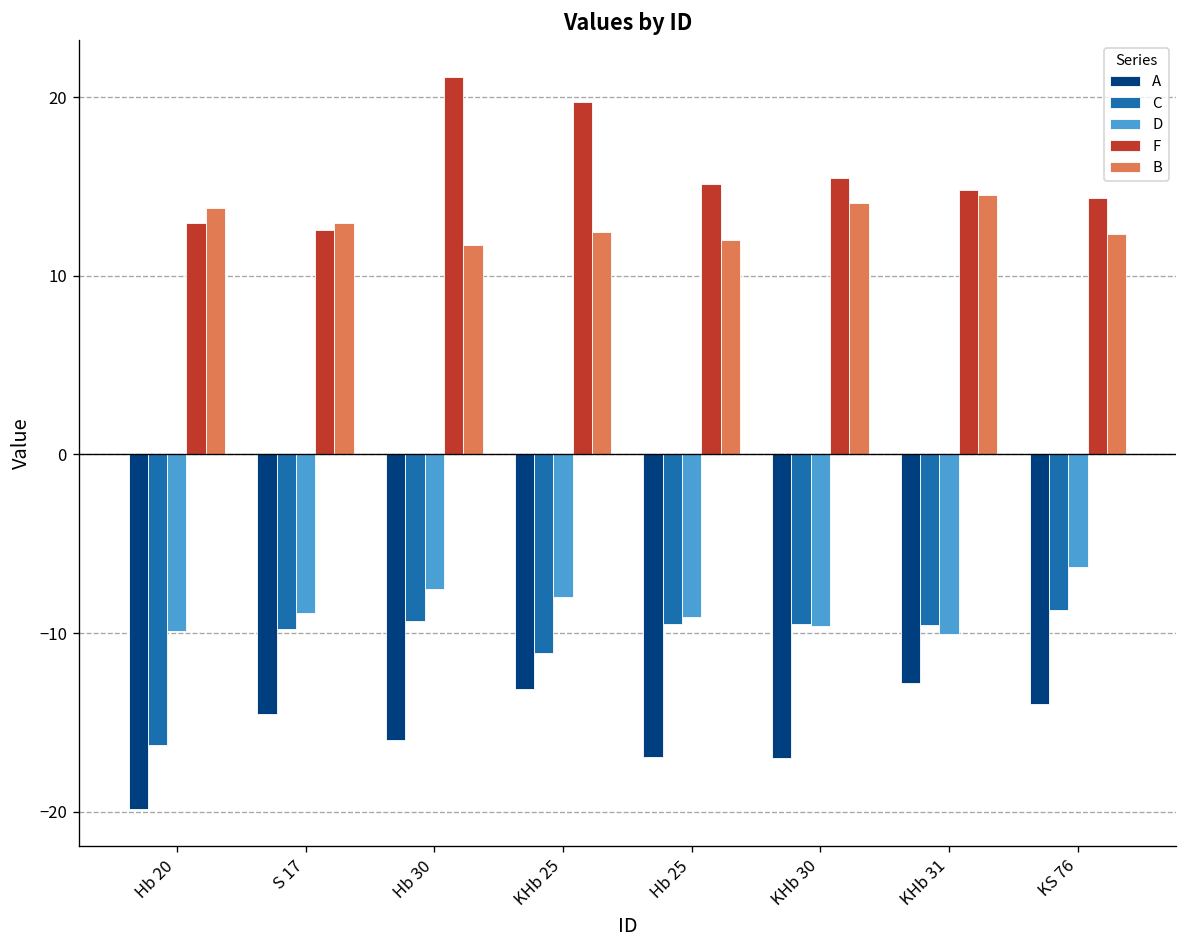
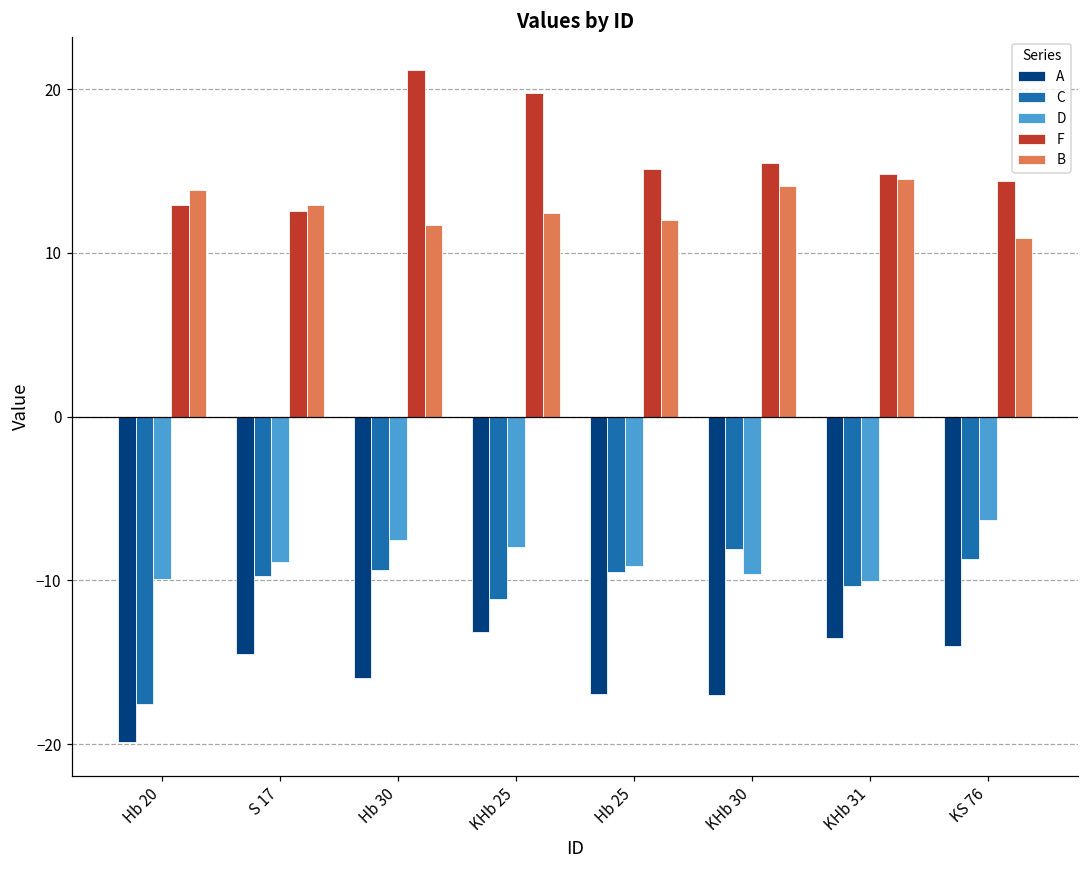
C, Hb 20: -16.3 -> -17.6
C, KHb 30: -9.5 -> -8.1
A, KHb 31: -12.8 -> -13.5
C, KHb 31: -9.6 -> -10.3
B, KS 76: 12.3 -> 10.9
